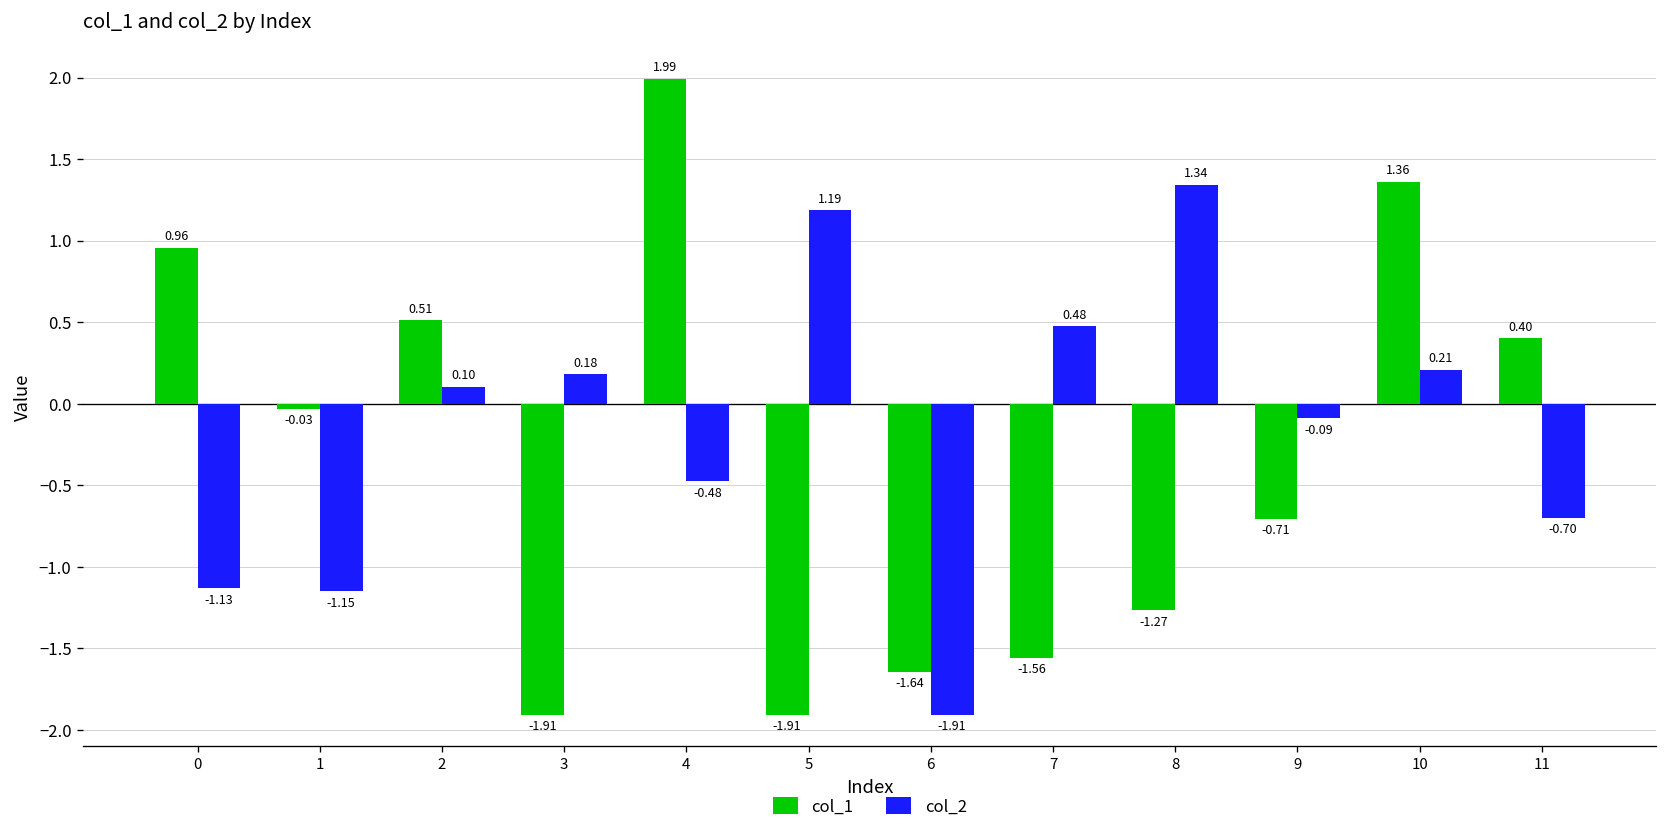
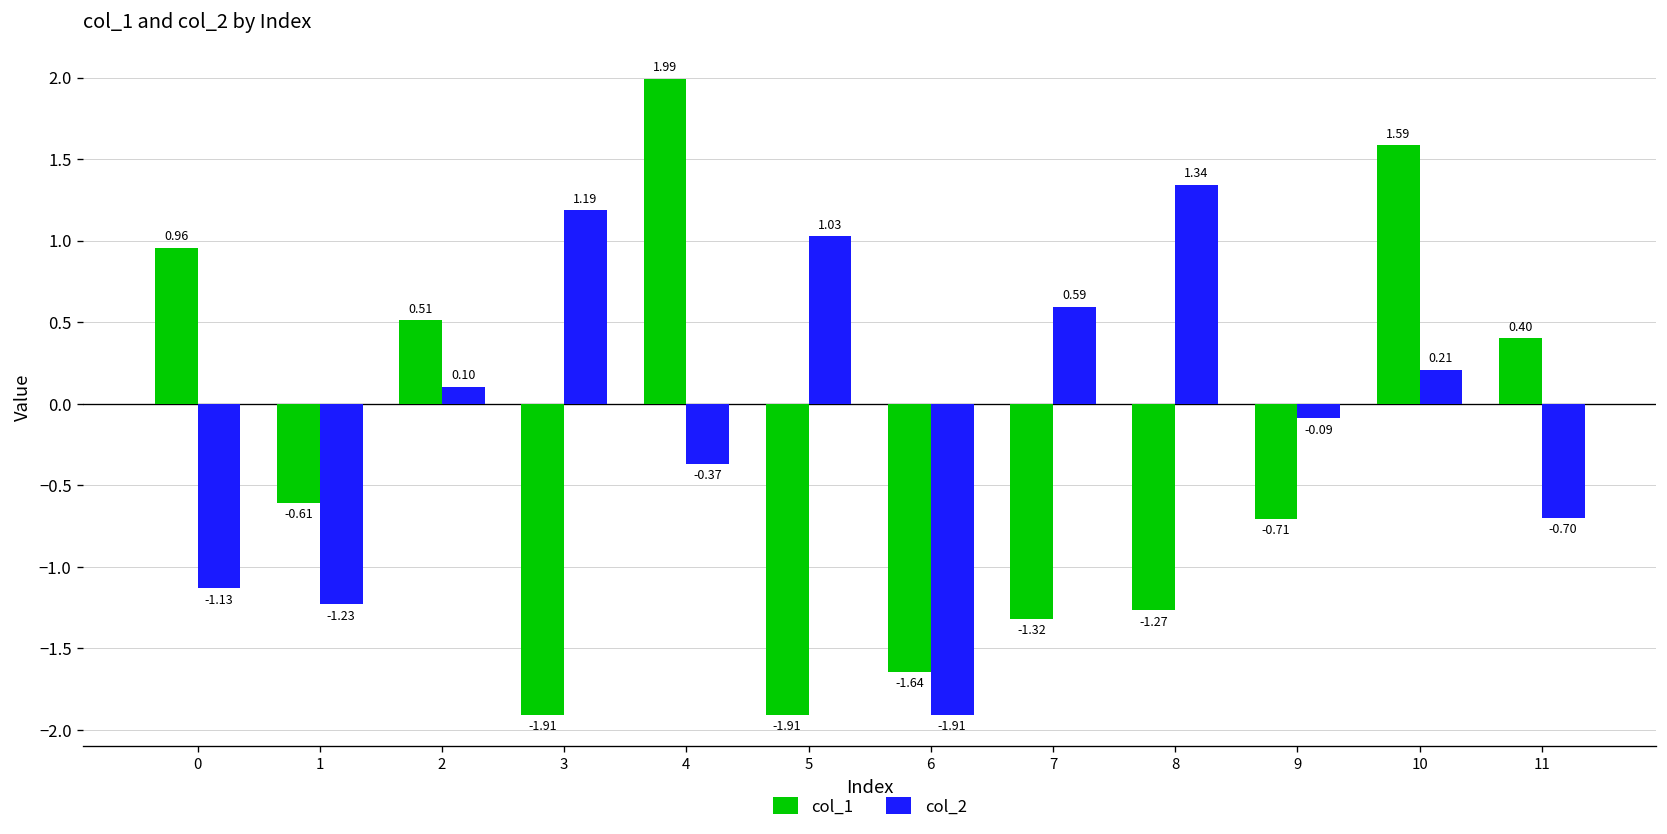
col_1, 1: -0.03 -> -0.61
col_2, 1: -1.15 -> -1.23
col_2, 3: 0.18 -> 1.19
col_2, 4: -0.48 -> -0.37
col_2, 5: 1.19 -> 1.03
col_1, 7: -1.56 -> -1.32
col_2, 7: 0.48 -> 0.59
col_1, 10: 1.36 -> 1.59
